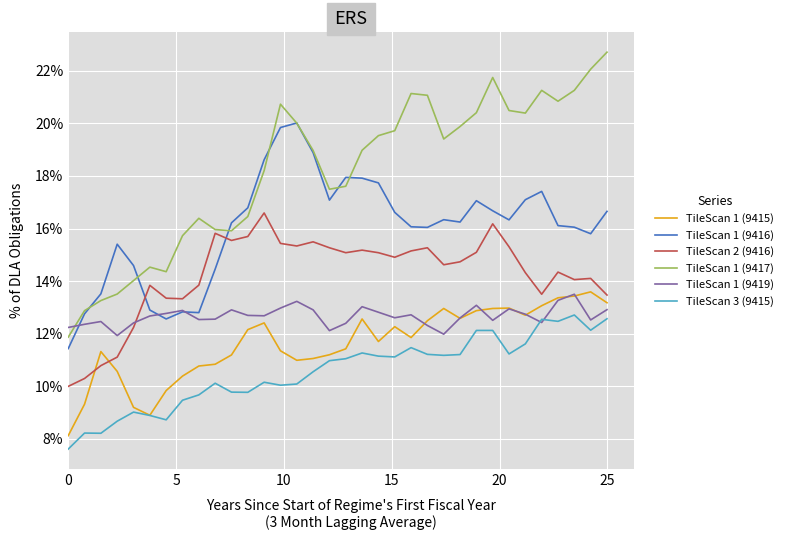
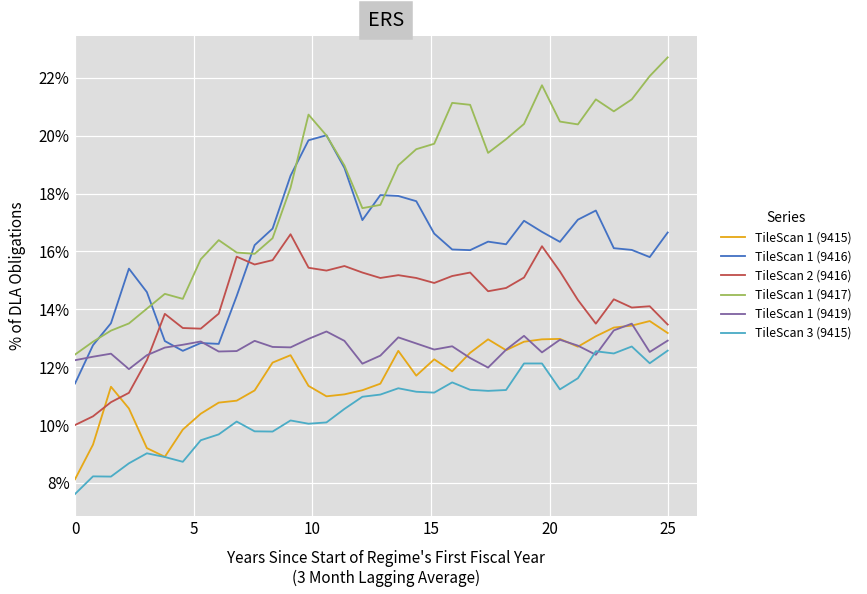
TileScan 1 (9417), 0: 11.9% -> 12.4%
